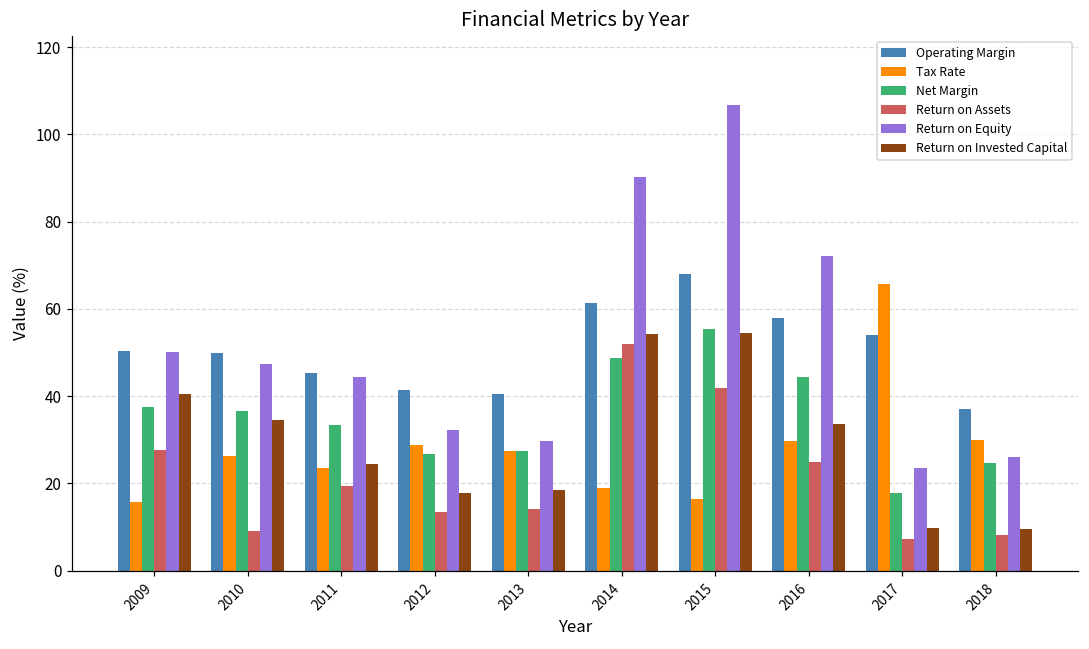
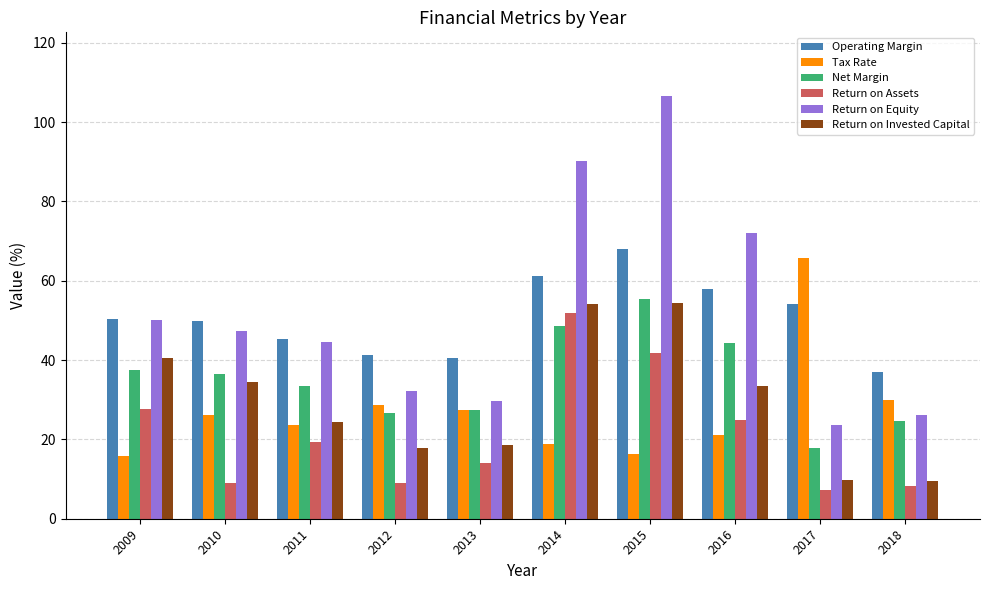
Return on Assets, 2012: 13 -> 9
Tax Rate, 2016: 30 -> 21
